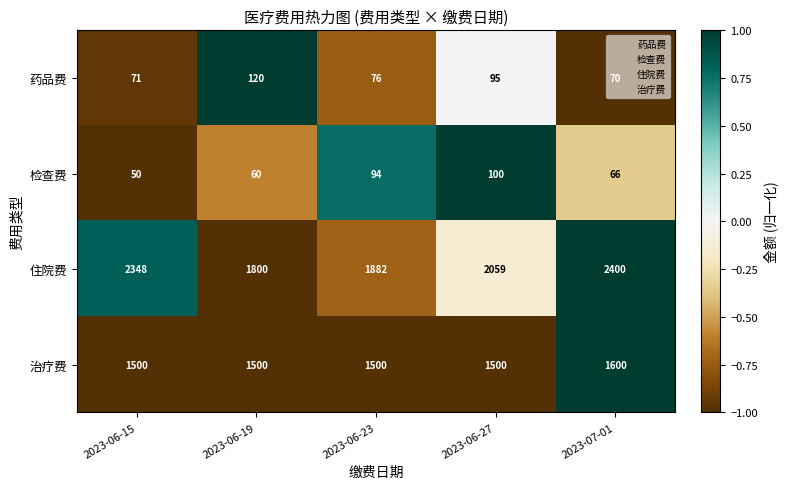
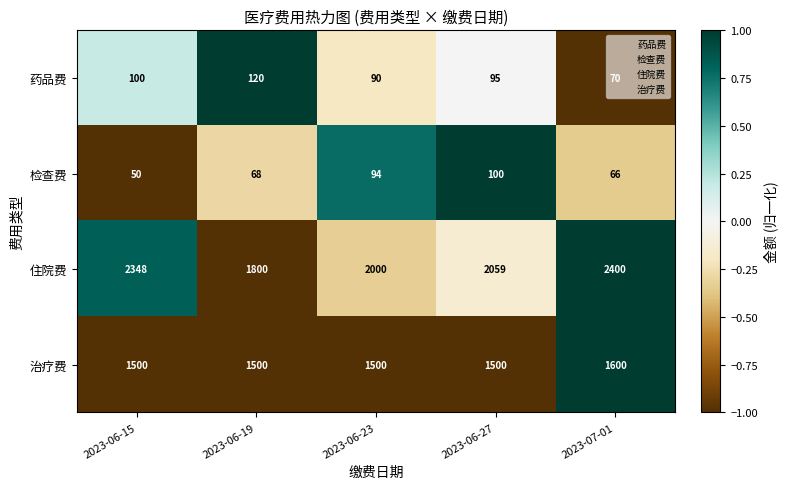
药品费, 2023-06-15: 71 -> 100
药品费, 2023-06-23: 76 -> 90
检查费, 2023-06-19: 60 -> 68
住院费, 2023-06-23: 1882 -> 2000
